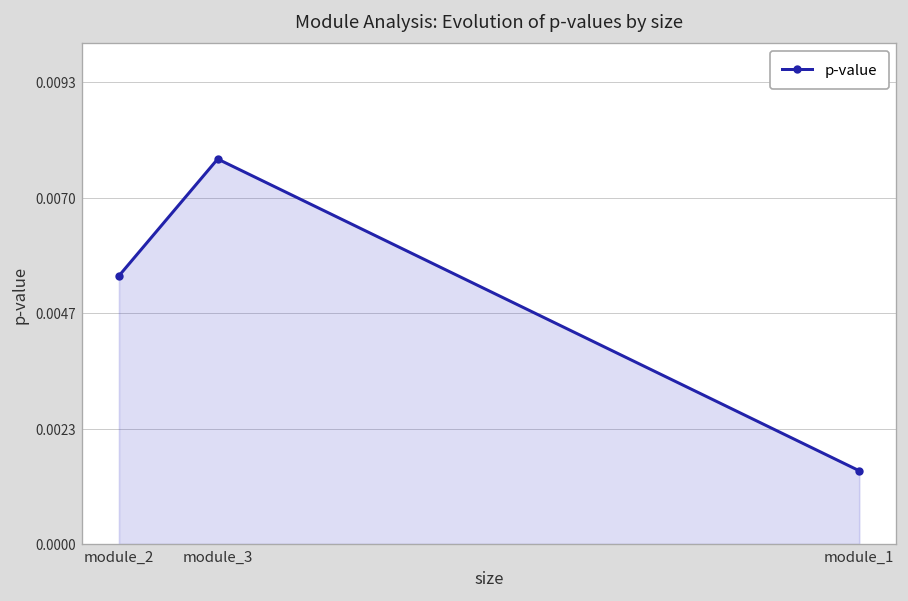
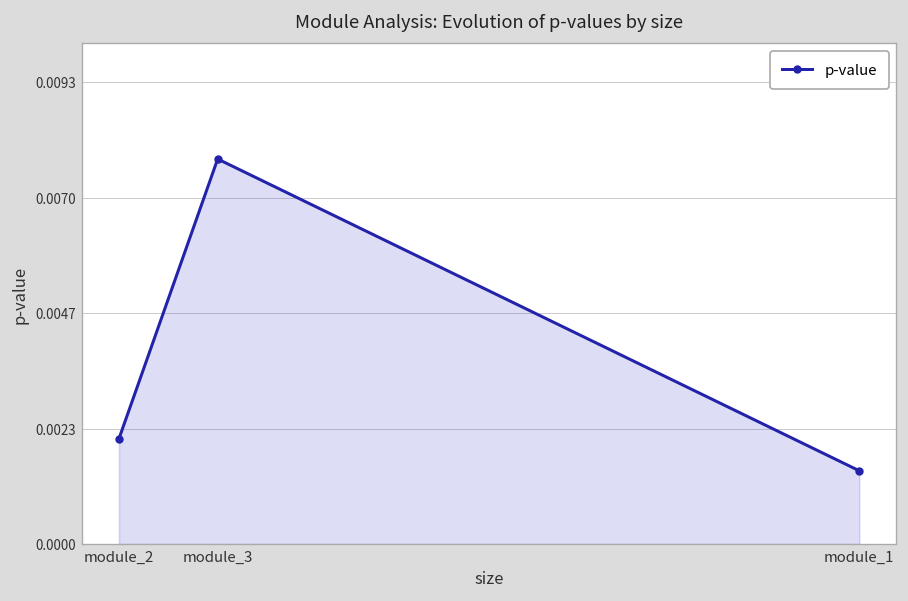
module_2: 0.0054 -> 0.0021
